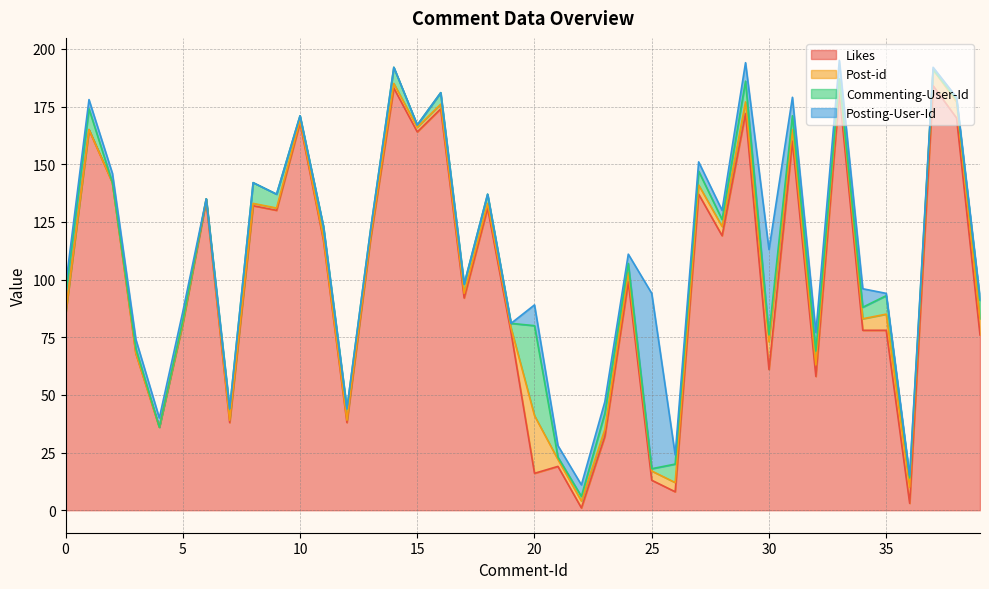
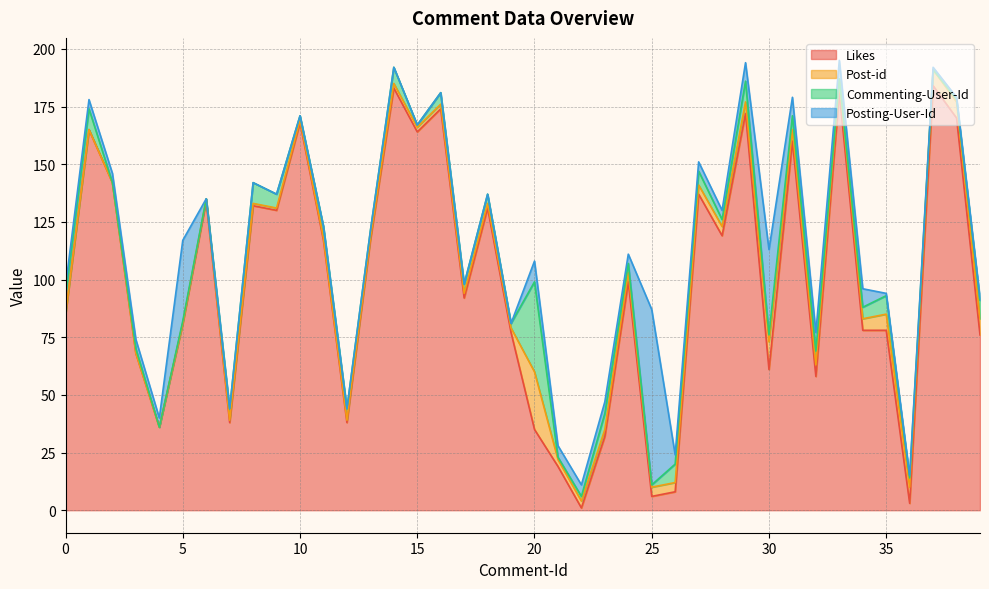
Posting-User-Id, 5: 4 -> 35
Likes, 20: 16 -> 35
Likes, 25: 13 -> 6
